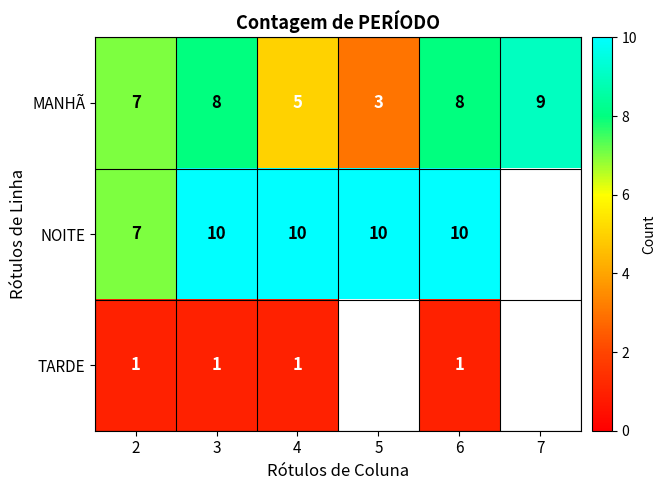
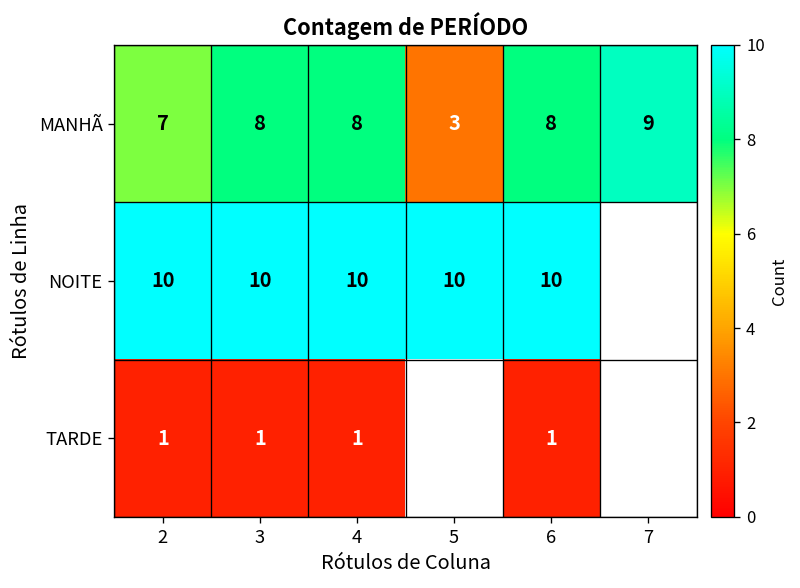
MANHÃ, 4: 5 -> 8
NOITE, 2: 7 -> 10
